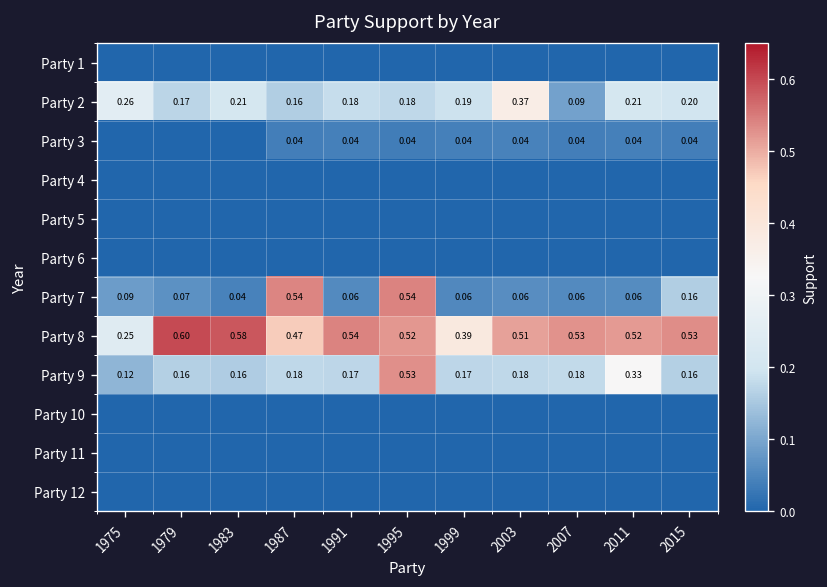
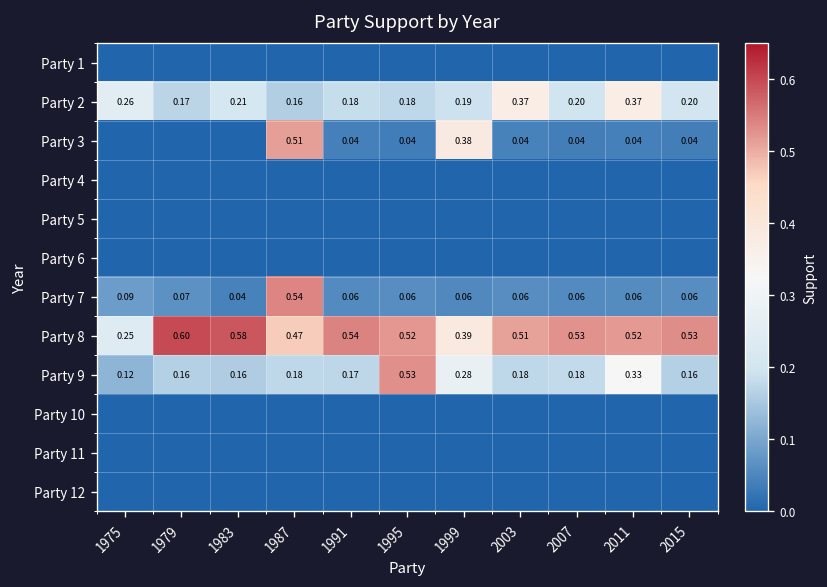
Party 2, 2007: 0.09 -> 0.20
Party 2, 2011: 0.21 -> 0.37
Party 3, 1987: 0.04 -> 0.51
Party 3, 1999: 0.04 -> 0.38
Party 7, 1995: 0.54 -> 0.06
Party 7, 2015: 0.16 -> 0.06
Party 9, 1999: 0.17 -> 0.28
